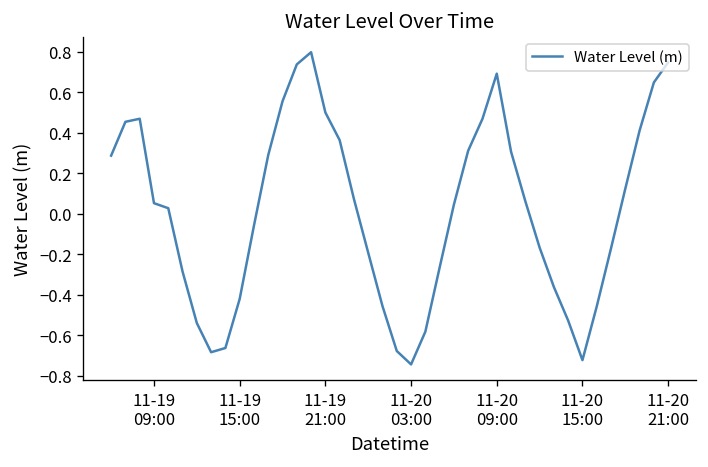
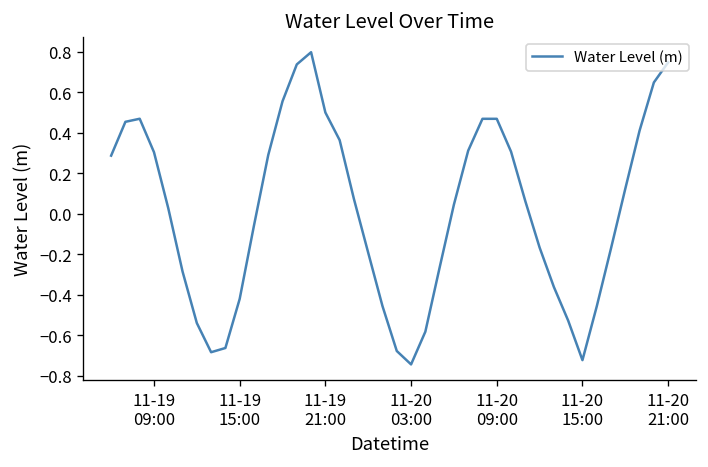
11-19 09:00: 0.05 -> 0.30
11-20 09:00: 0.69 -> 0.47
